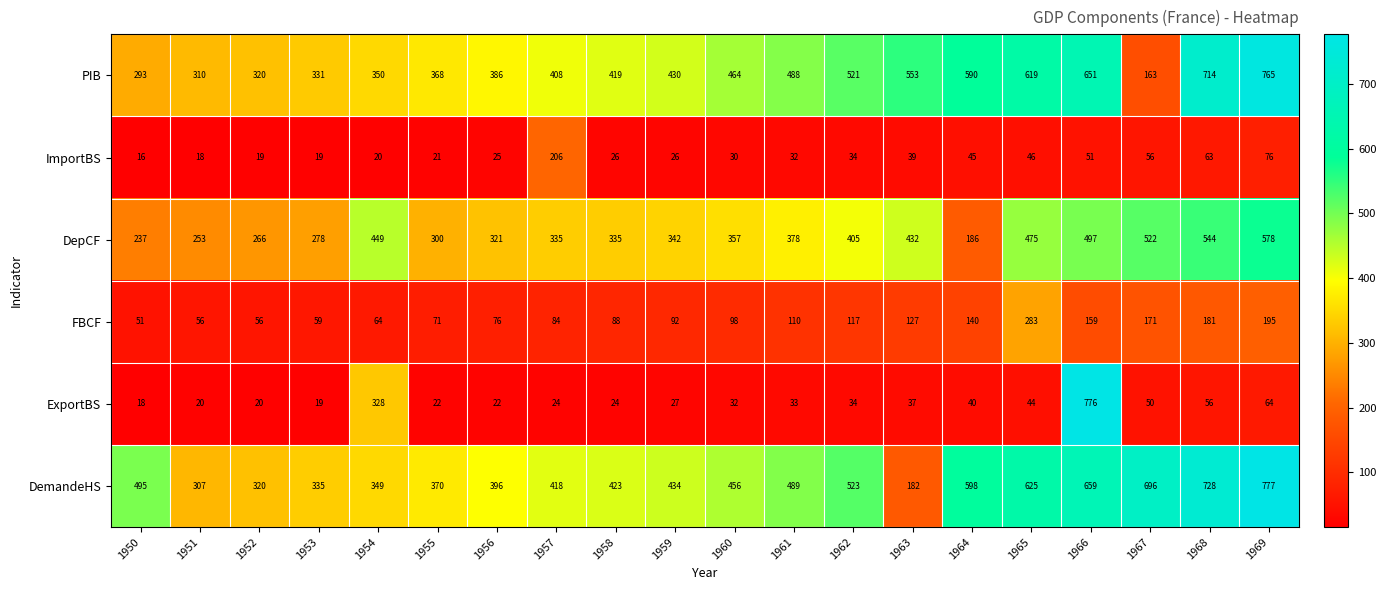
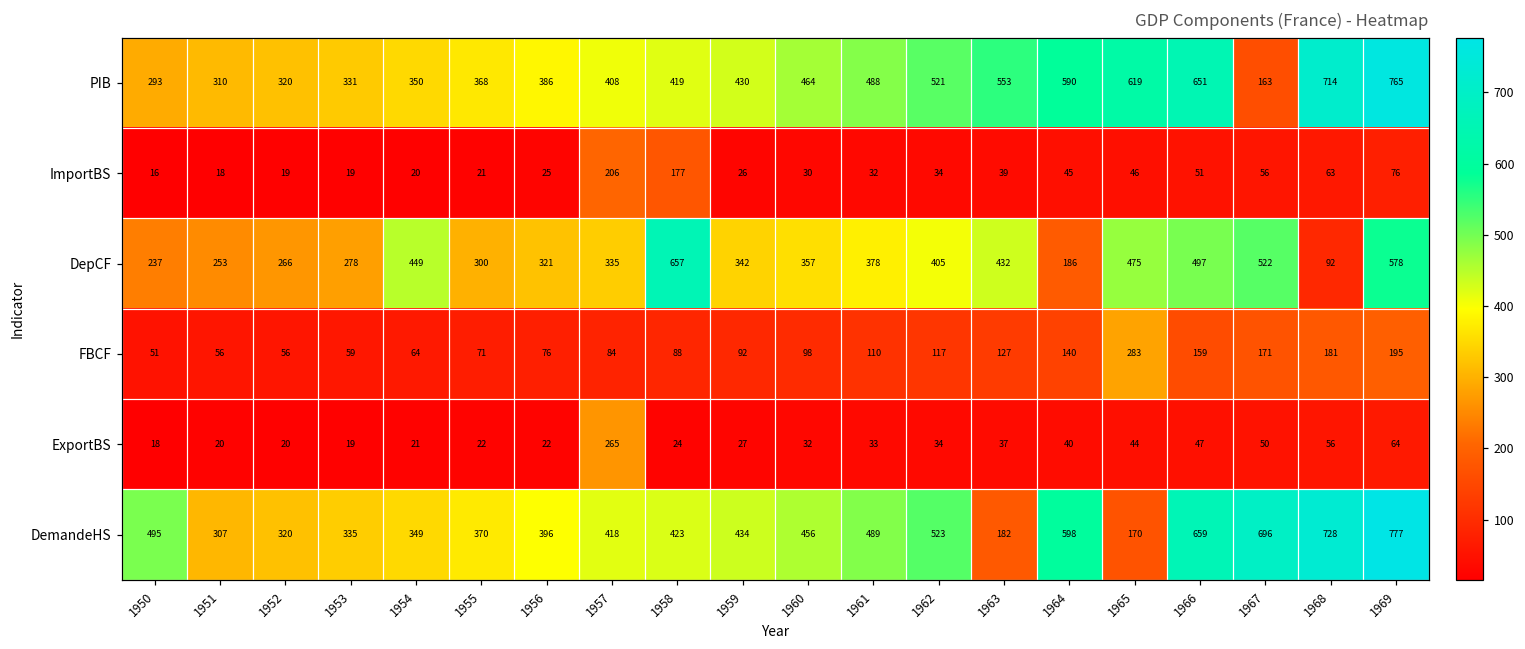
ImportBS, 1958: 26 -> 177
DepCF, 1958: 335 -> 657
DepCF, 1968: 544 -> 92
ExportBS, 1954: 328 -> 21
ExportBS, 1957: 24 -> 265
ExportBS, 1966: 776 -> 47
DemandeHS, 1965: 625 -> 170
